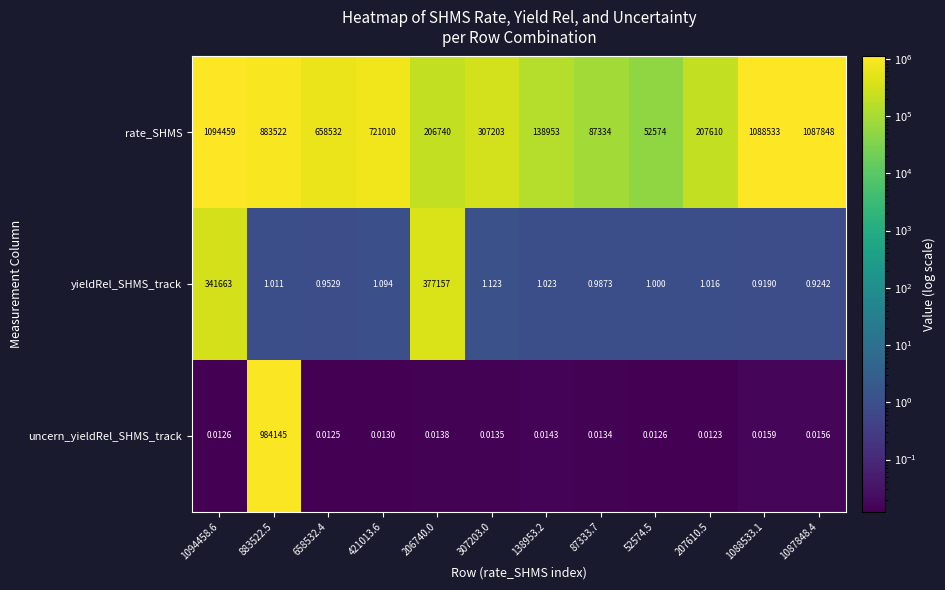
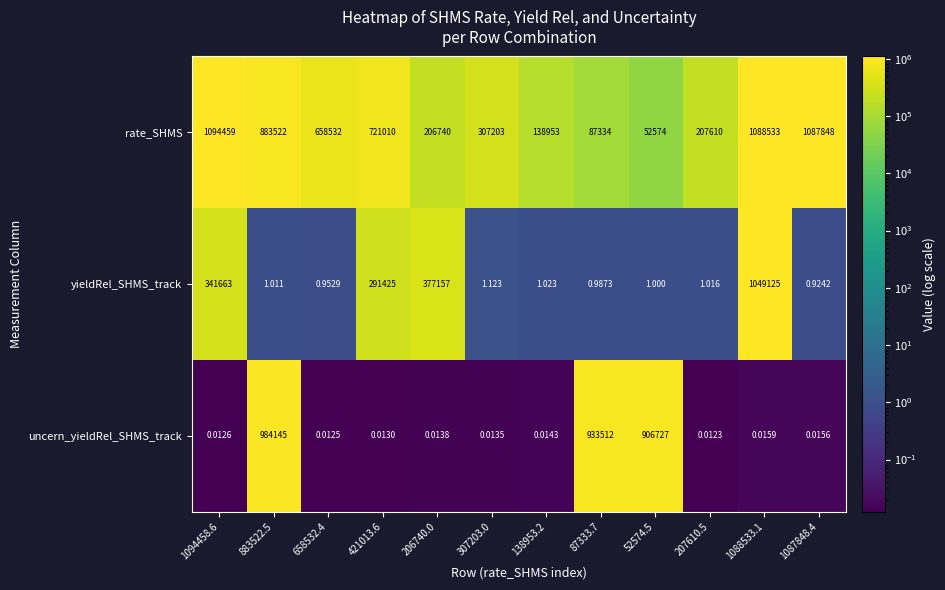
yieldRel_SHMS_track, 421013.6: 1.094 -> 291425
yieldRel_SHMS_track, 1088533.1: 0.9190 -> 1049125
uncern_yieldRel_SHMS_track, 87333.7: 0.0134 -> 933512
uncern_yieldRel_SHMS_track, 52574.5: 0.0126 -> 906727
